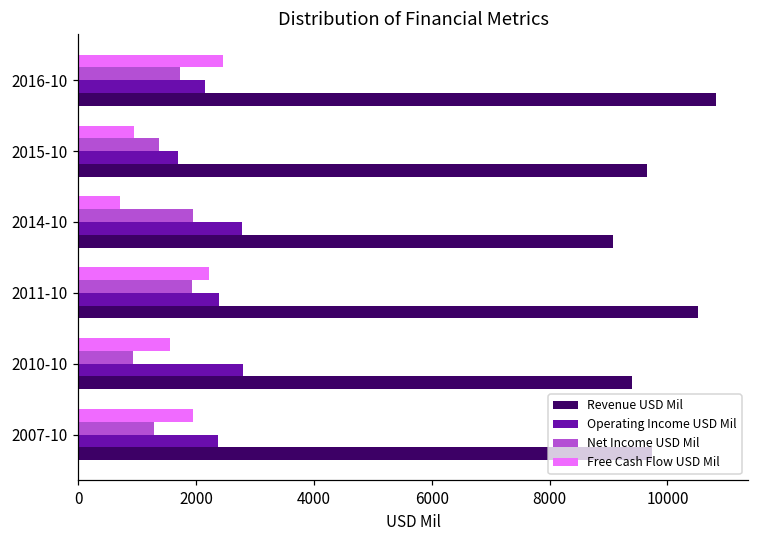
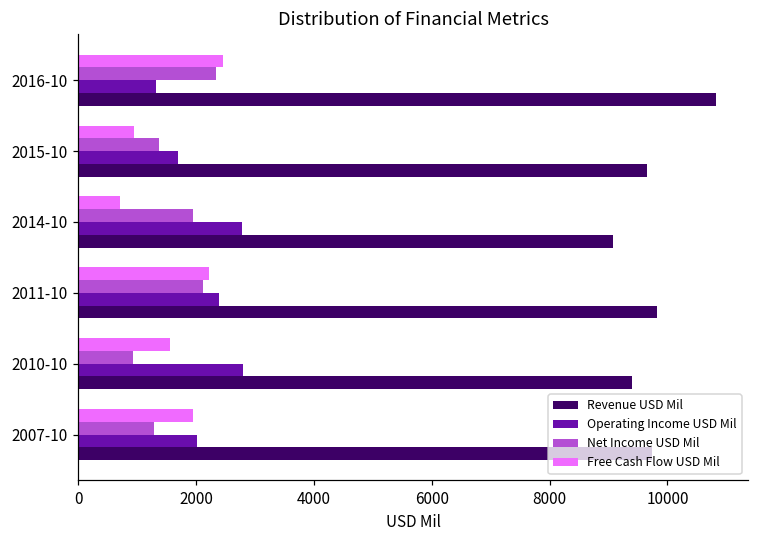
Net Income USD Mil, 2016-10: 1700 -> 2300
Operating Income USD Mil, 2016-10: 2200 -> 1300
Net Income USD Mil, 2011-10: 1900 -> 2100
Revenue USD Mil, 2011-10: 10500 -> 9800
Operating Income USD Mil, 2007-10: 2400 -> 2000
